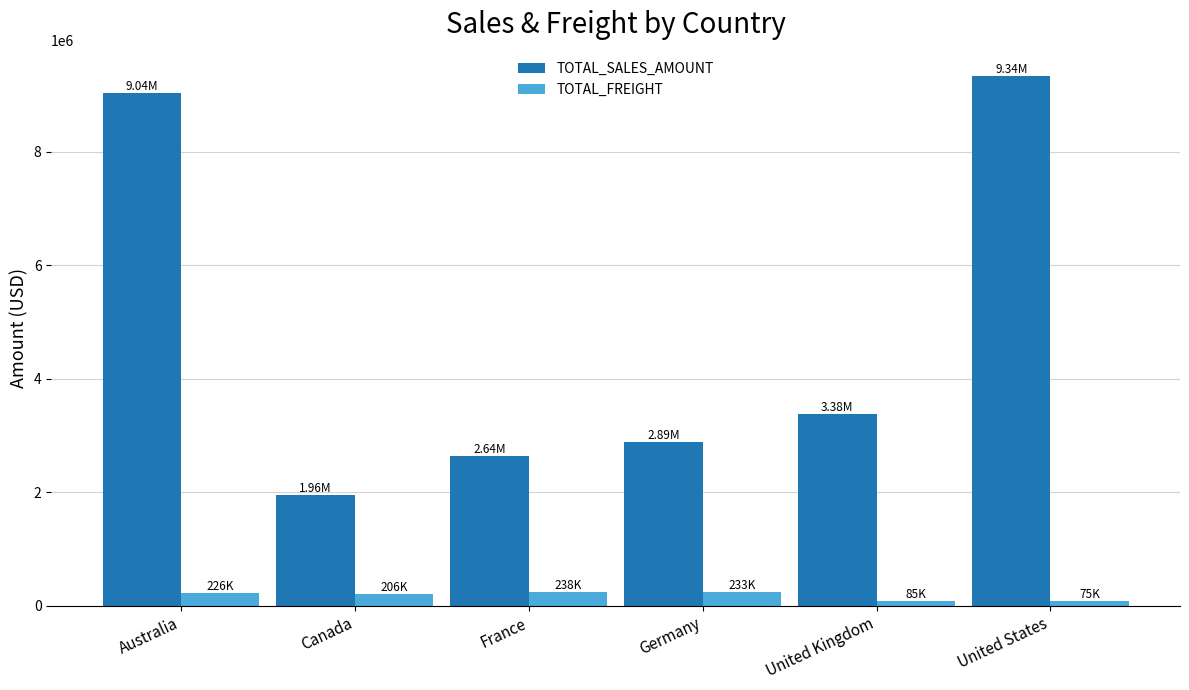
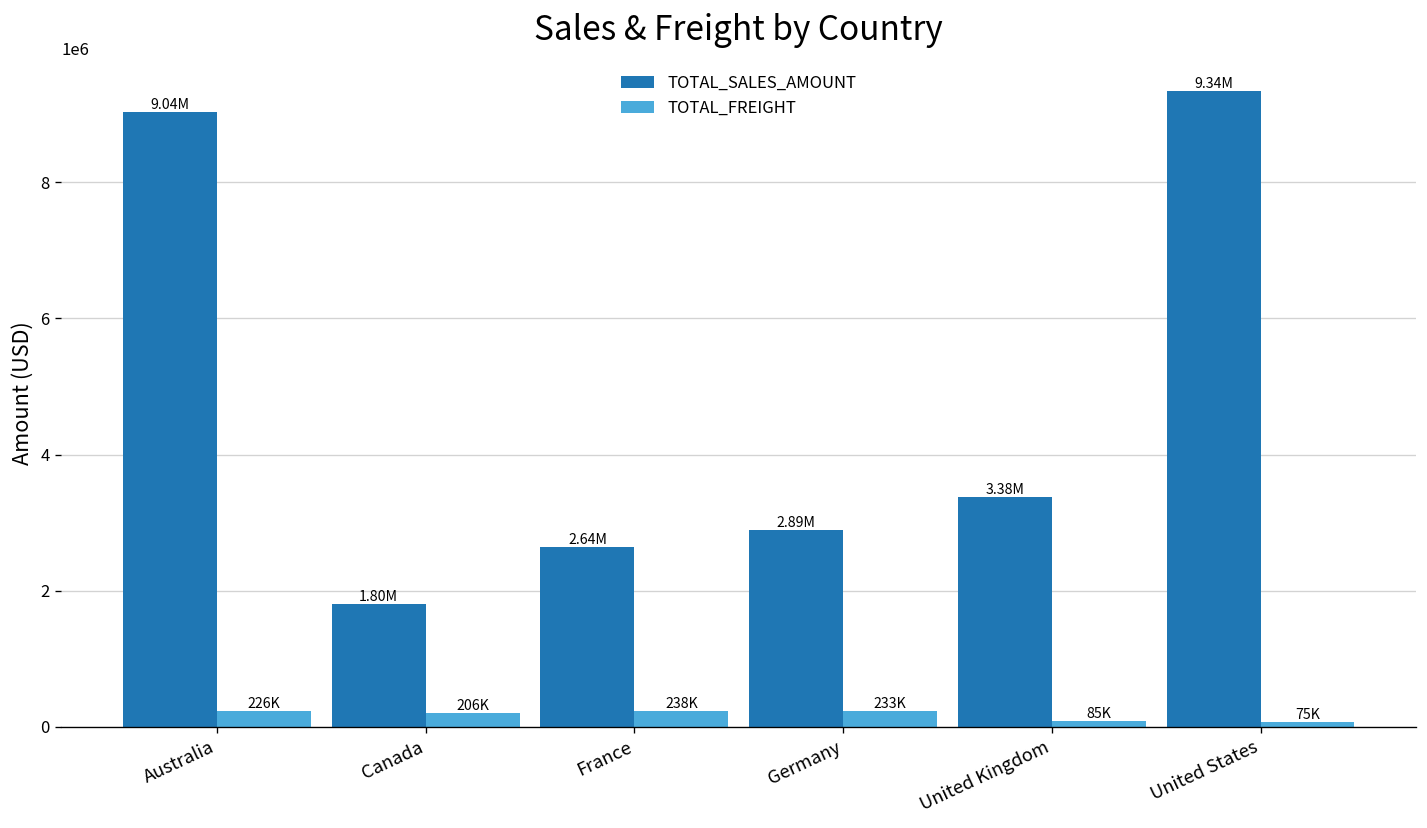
TOTAL_SALES_AMOUNT, Canada: 1.96M -> 1.80M
